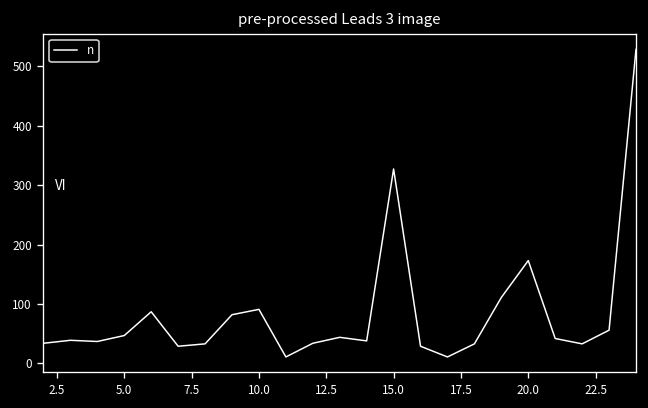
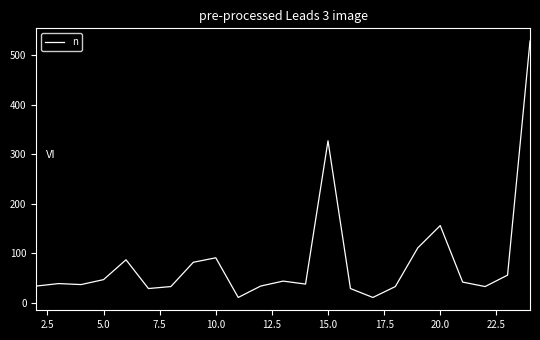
20.0: 170 -> 160
